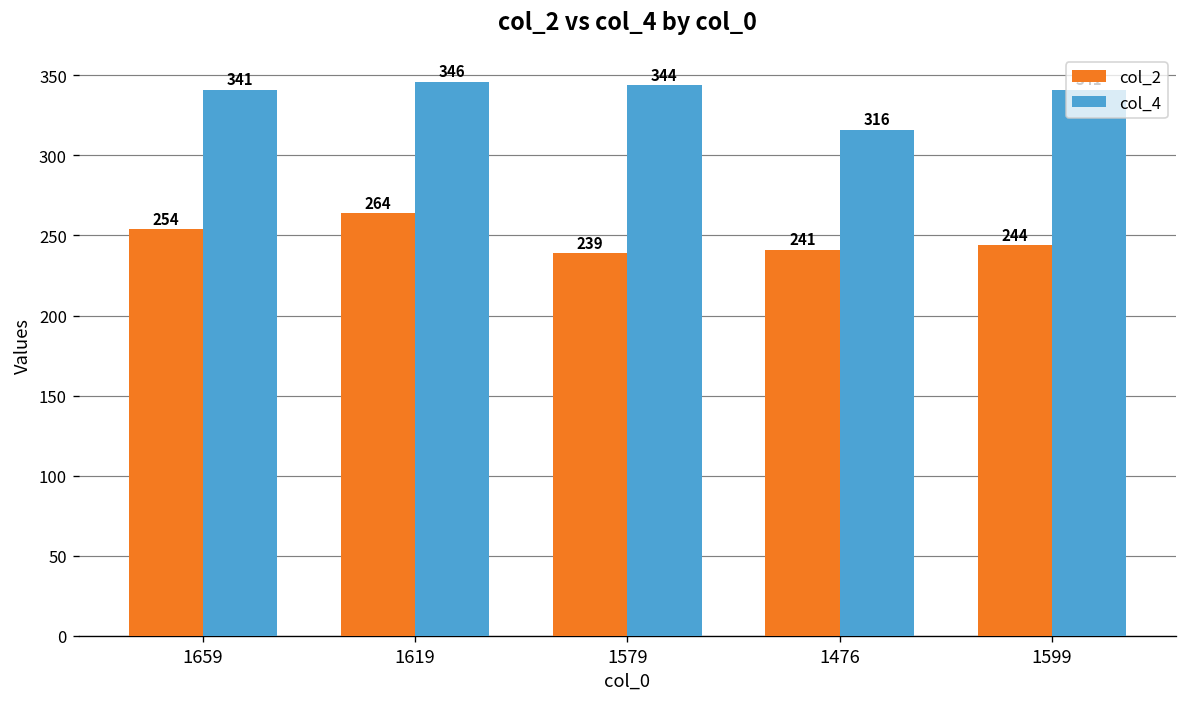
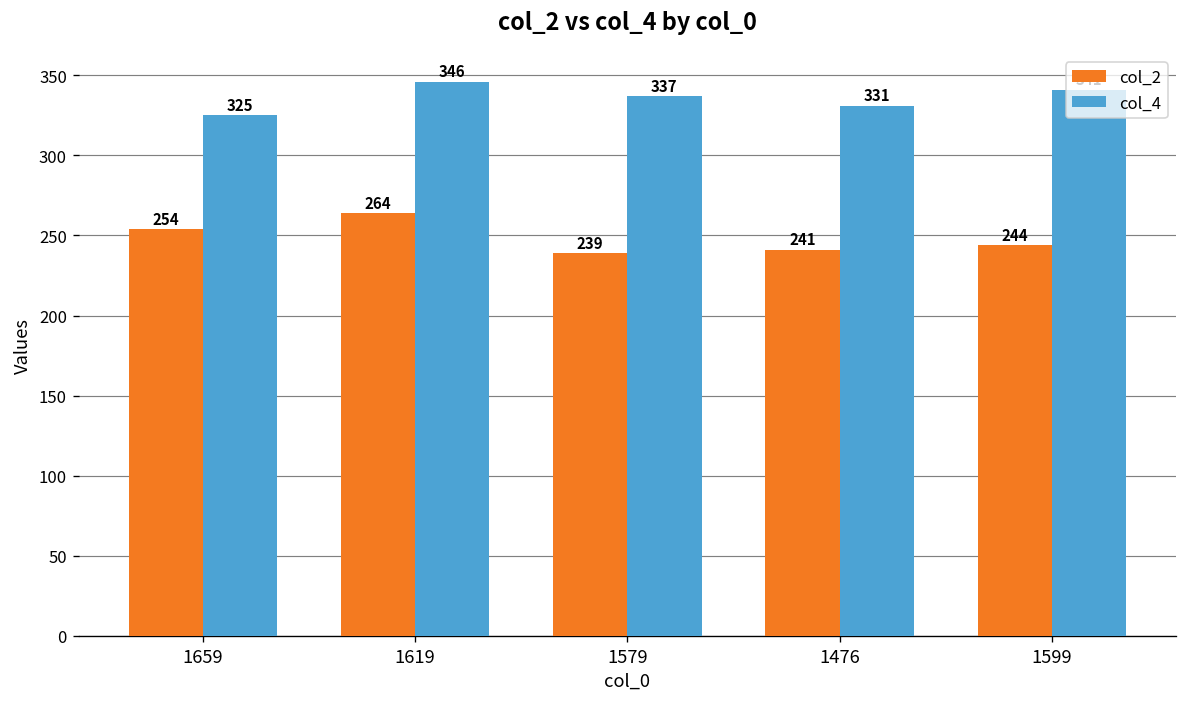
col_4, 1659: 341 -> 325
col_4, 1579: 344 -> 337
col_4, 1476: 316 -> 331
